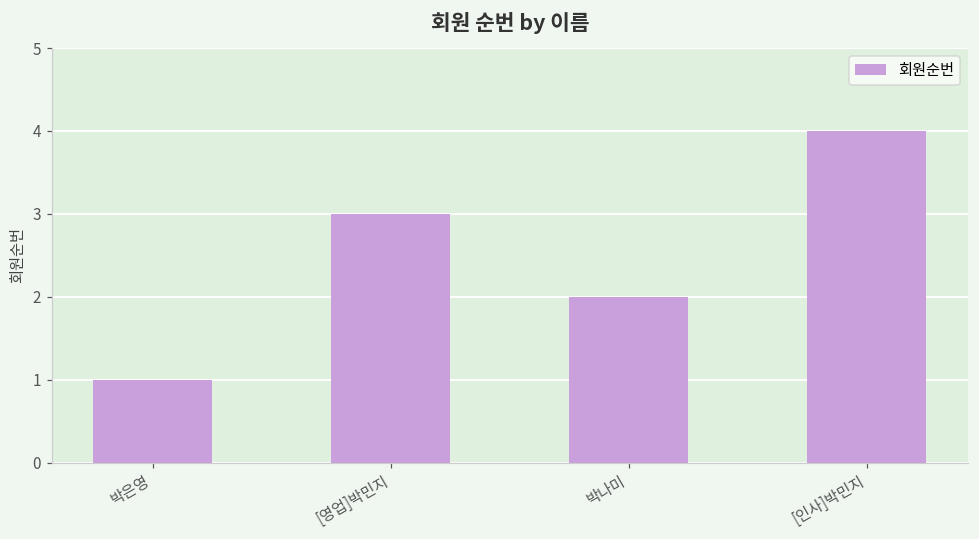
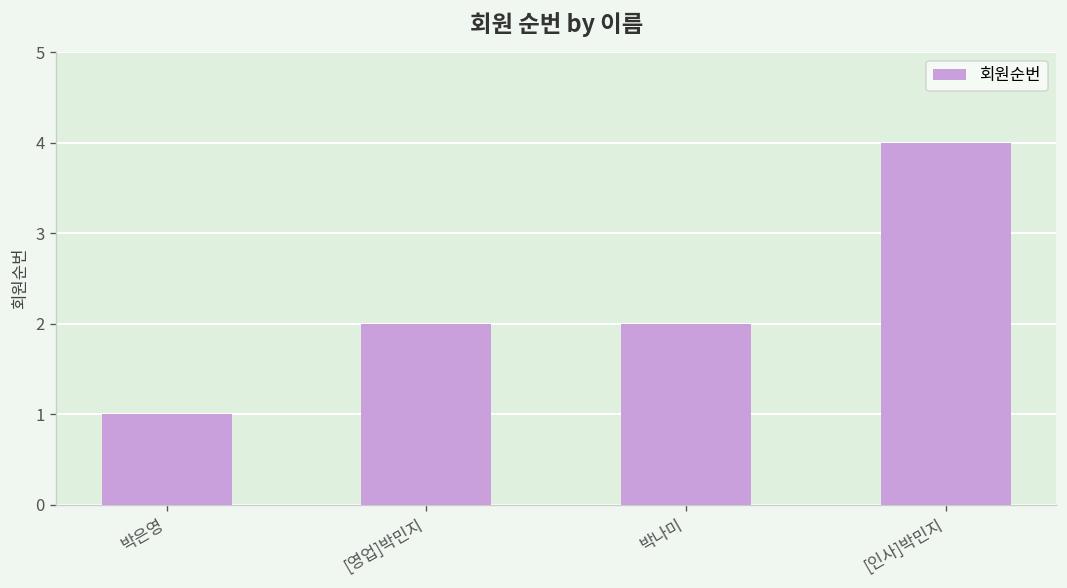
[영업]박민지: 3 -> 2
